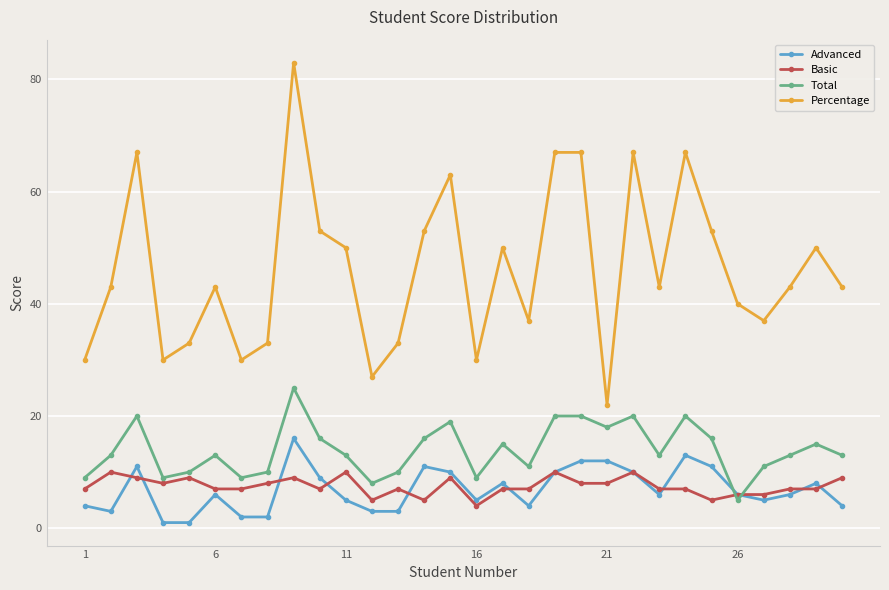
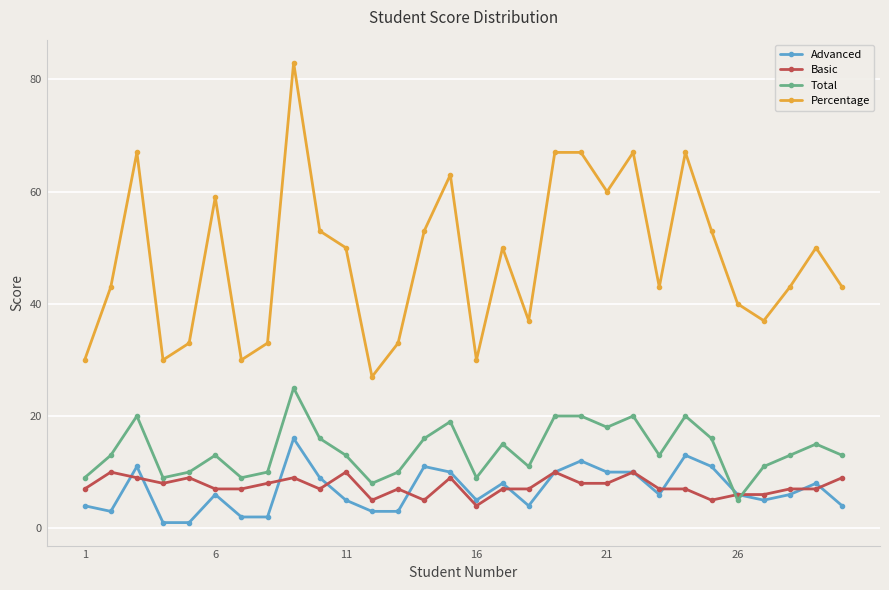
Percentage, 6: 43 -> 59
Advanced, 21: 12 -> 10
Percentage, 21: 22 -> 60
